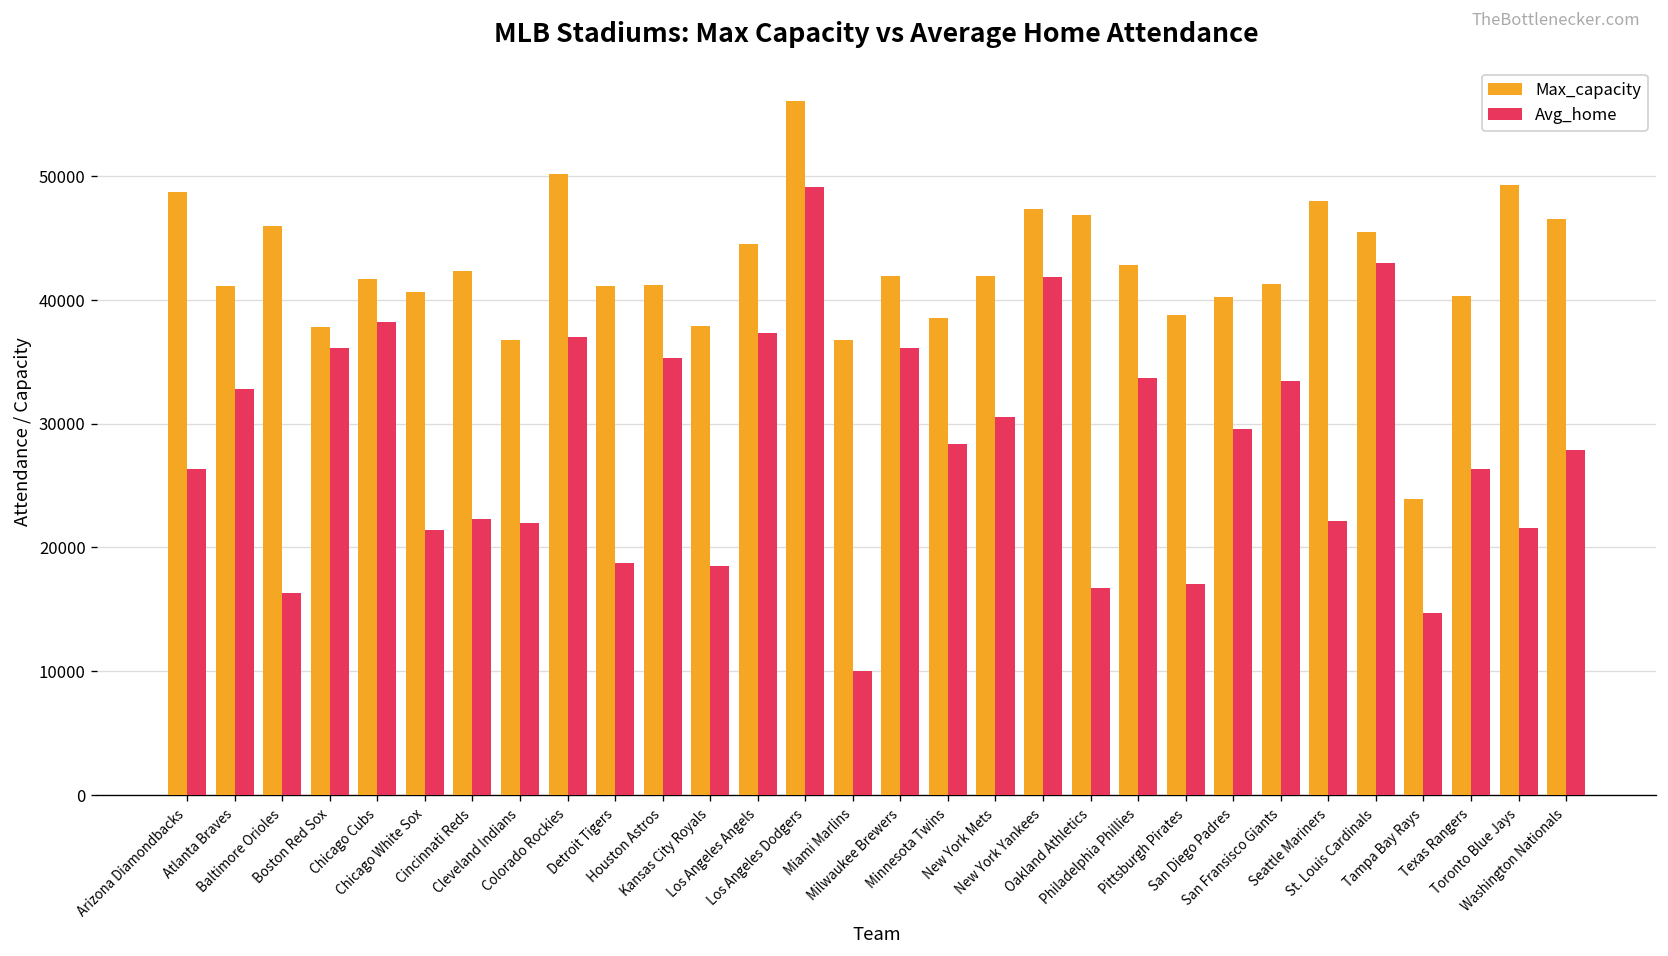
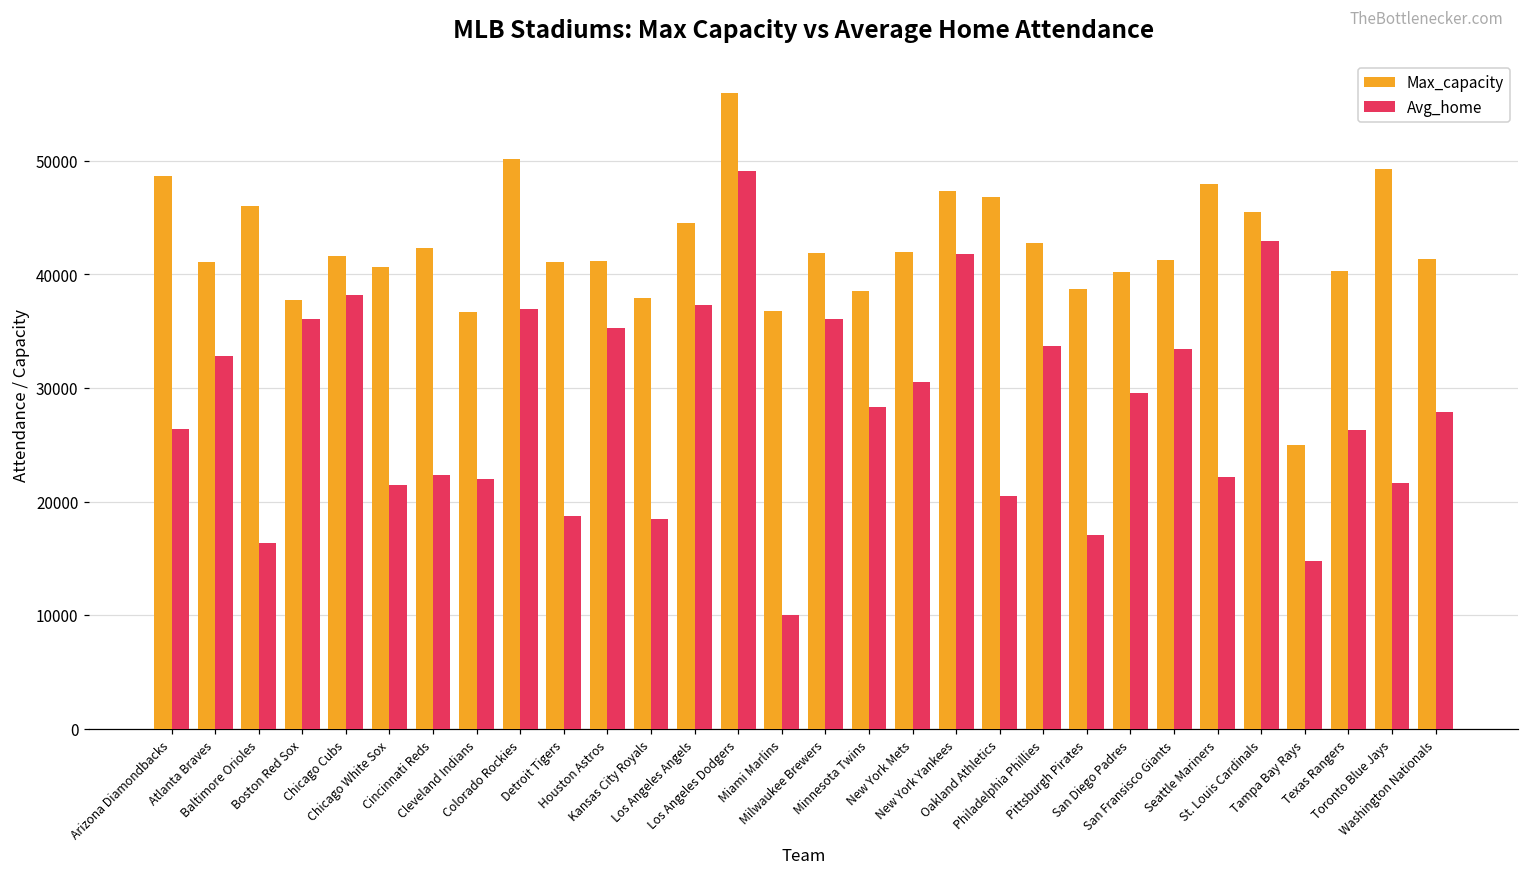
Avg_home, Oakland Athletics: 16700 -> 20500
Max_capacity, Tampa Bay Rays: 24000 -> 25000
Max_capacity, Washington Nationals: 46500 -> 41300
